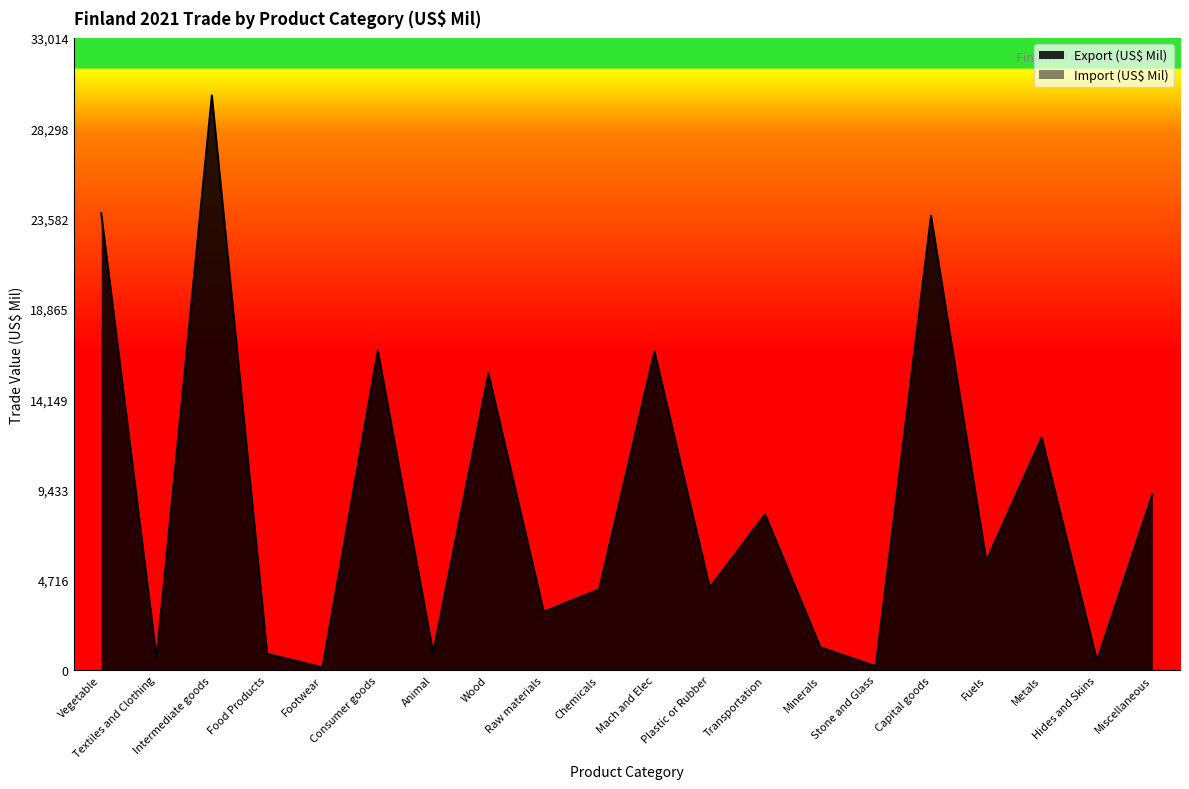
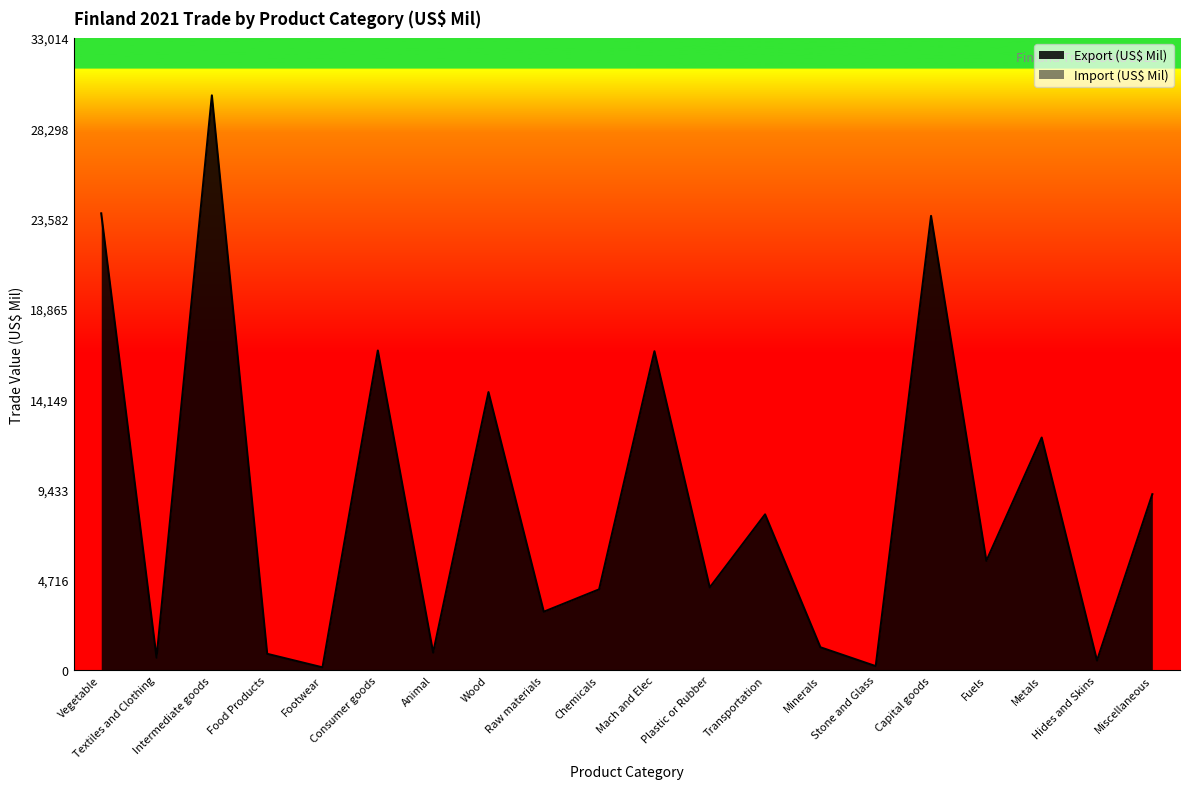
Export (US$ Mil), Wood: 15,500 -> 14,500
